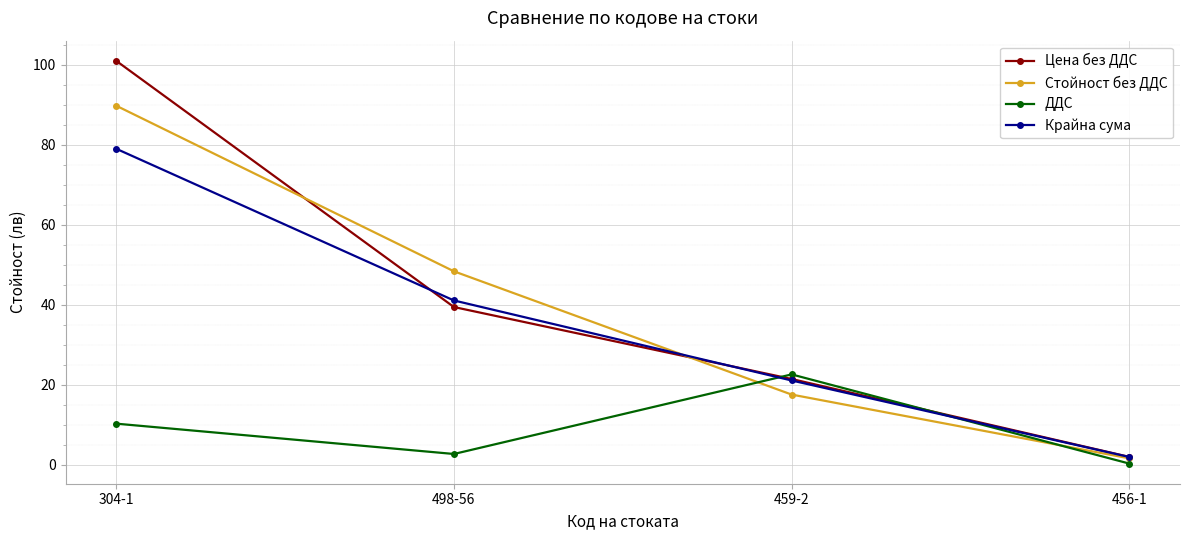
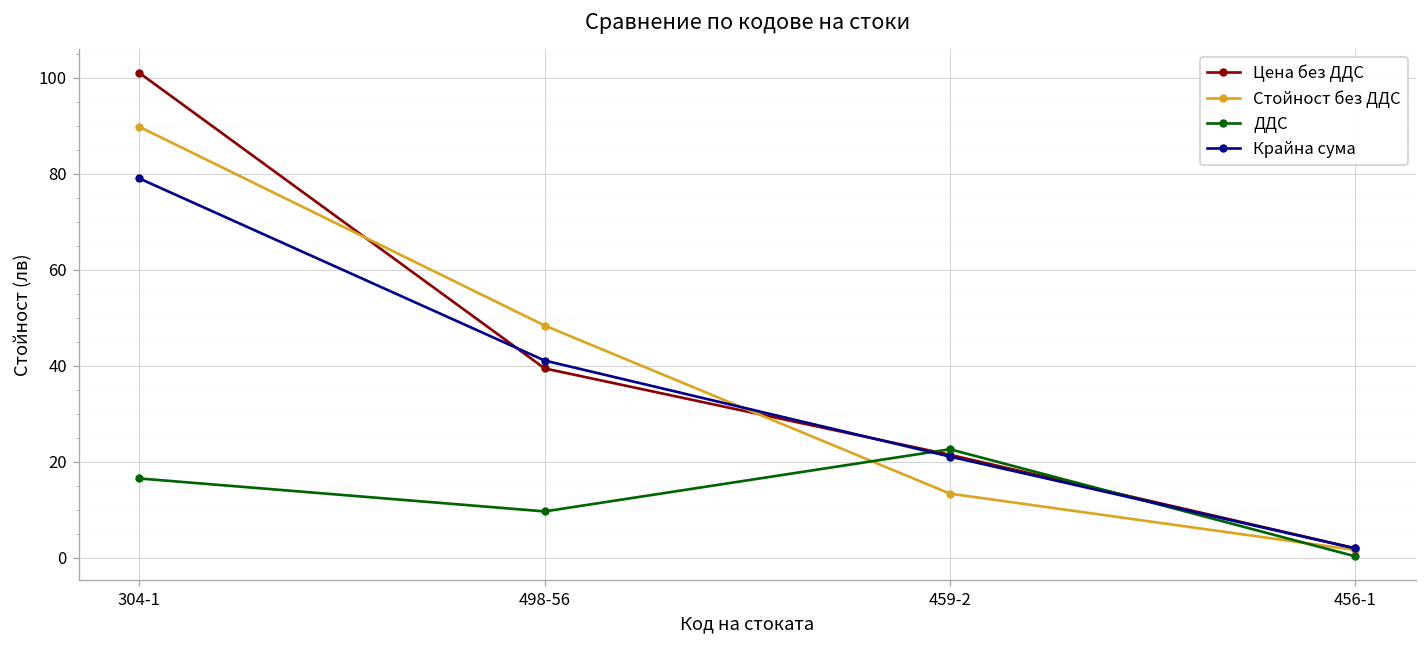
ДДС, 304-1: 10 -> 17
ДДС, 498-56: 3 -> 10
Стойност без ДДС, 459-2: 18 -> 13
